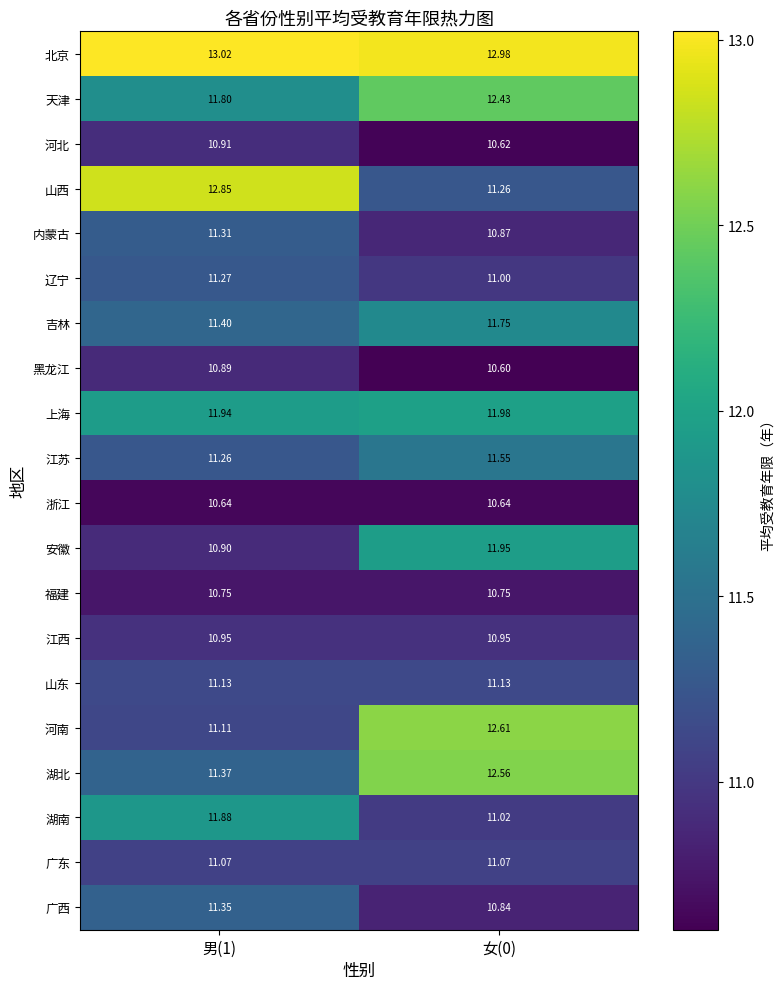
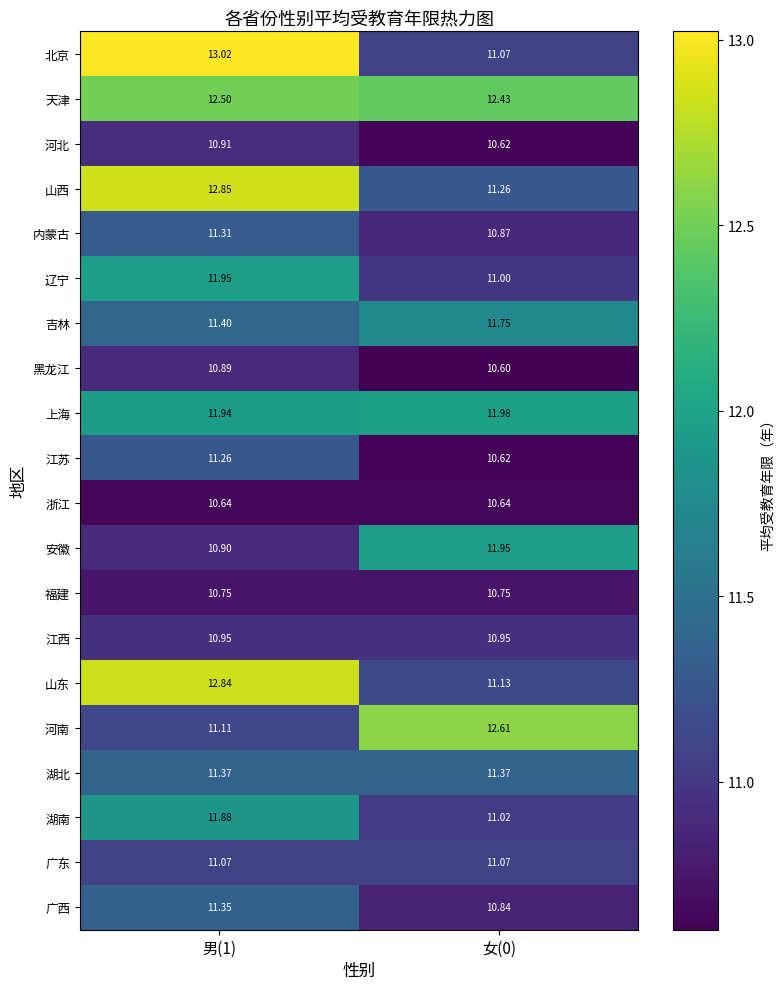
北京, 女(0): 12.98 -> 11.07
天津, 男(1): 11.80 -> 12.50
辽宁, 男(1): 11.27 -> 11.95
江苏, 女(0): 11.55 -> 10.62
山东, 男(1): 11.13 -> 12.84
湖北, 女(0): 12.56 -> 11.37
